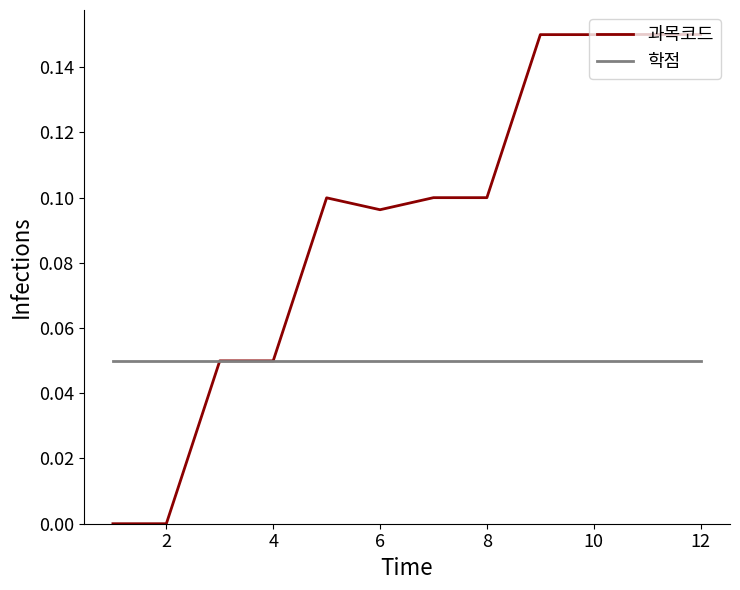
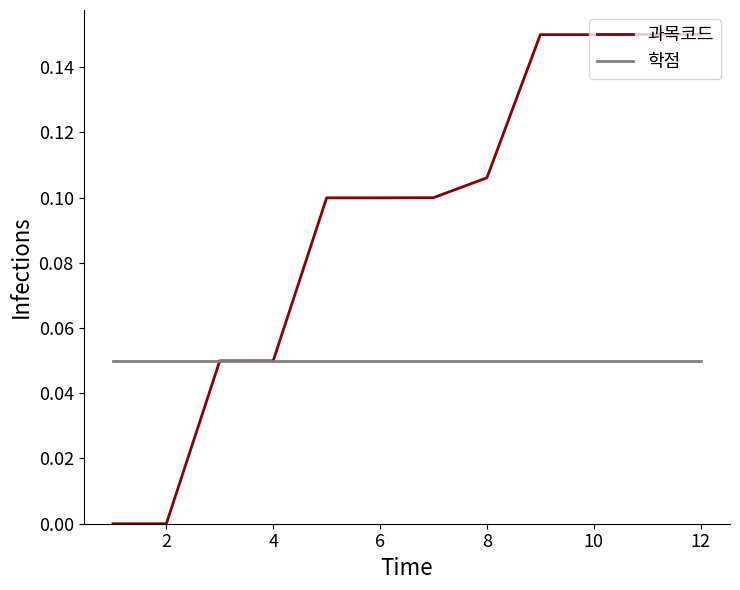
과목코드, 6: 0.096 -> 0.100
과목코드, 8: 0.100 -> 0.106
